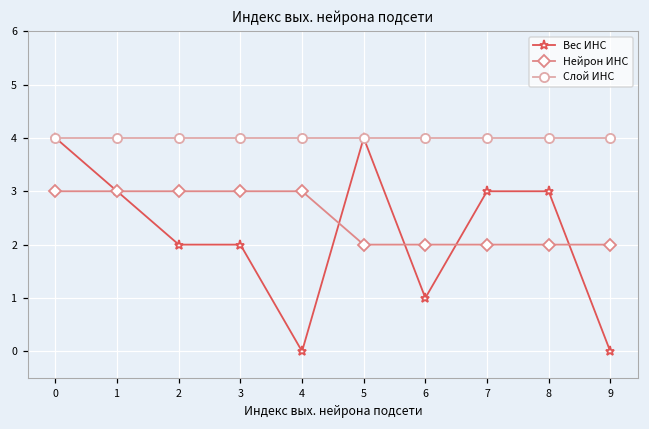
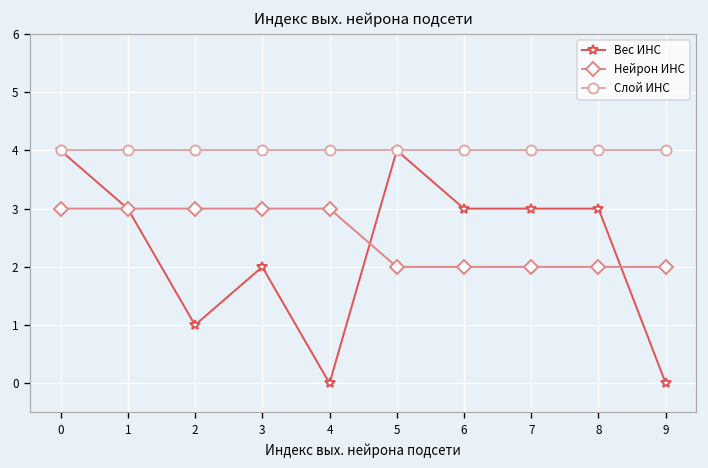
Вес ИНС, 2: 2 -> 1
Вес ИНС, 6: 1 -> 3
